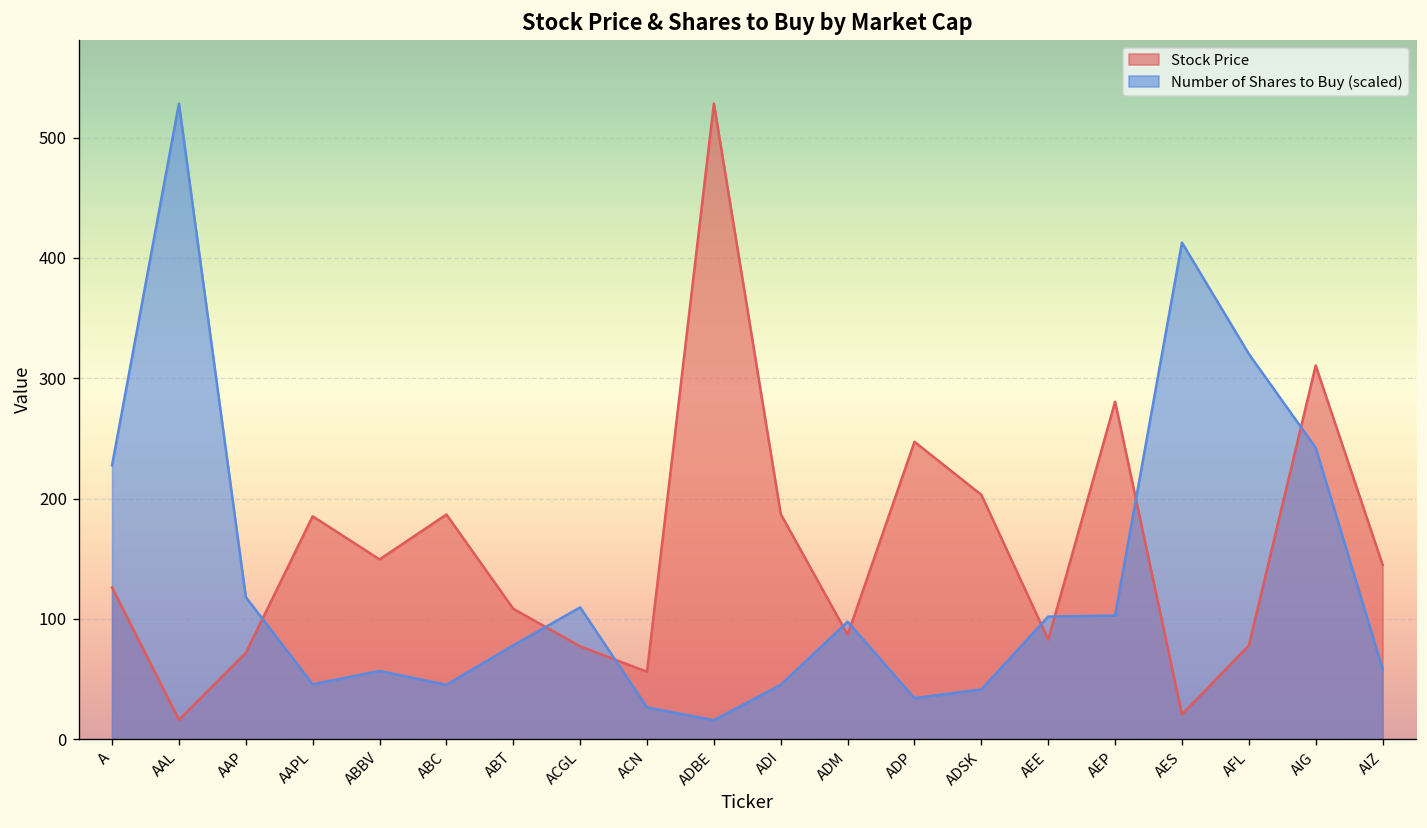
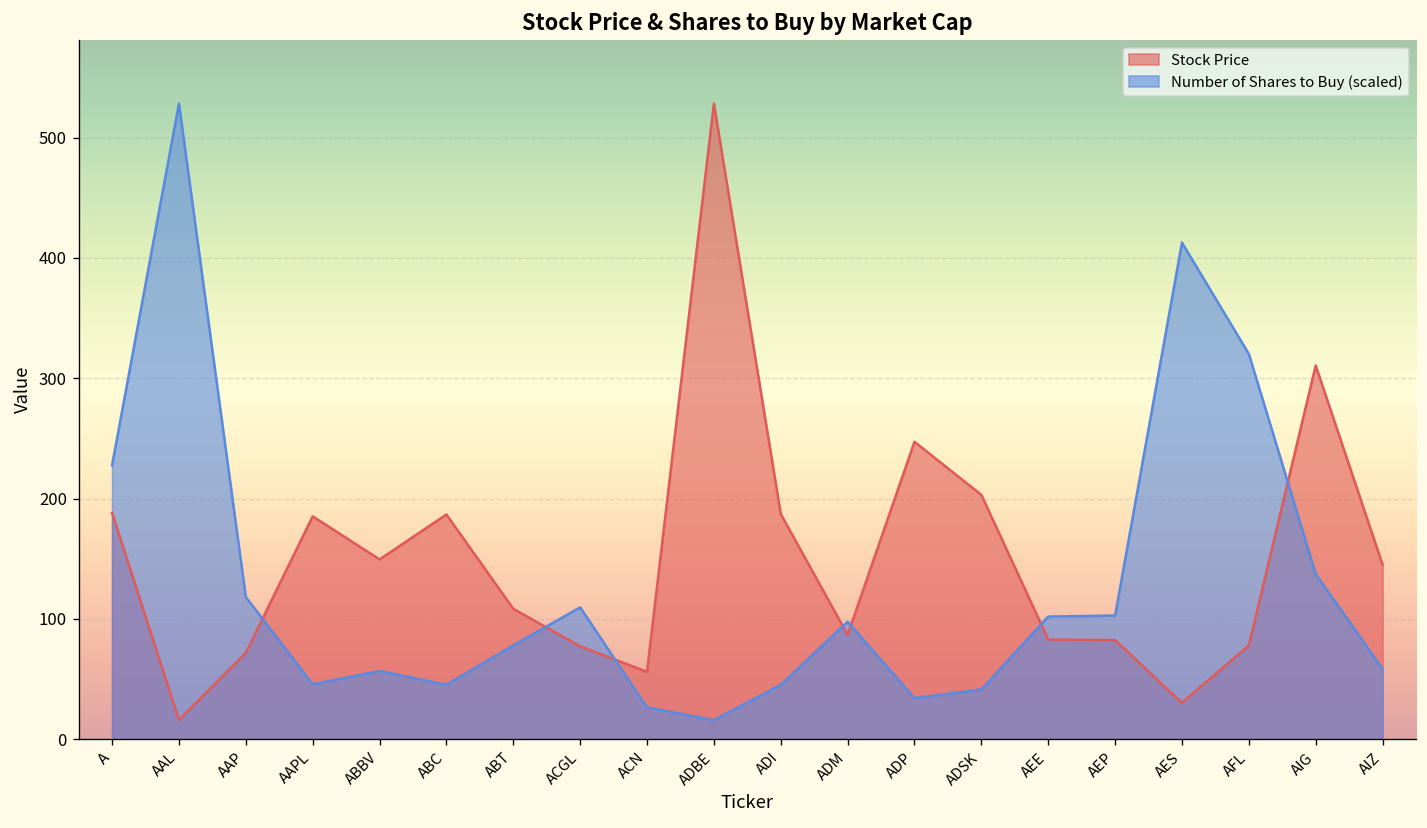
Stock Price, A: 126 -> 188
Stock Price, AEP: 280 -> 82
Stock Price, AES: 21 -> 30
Number of Shares to Buy (scaled), AIG: 242 -> 137
